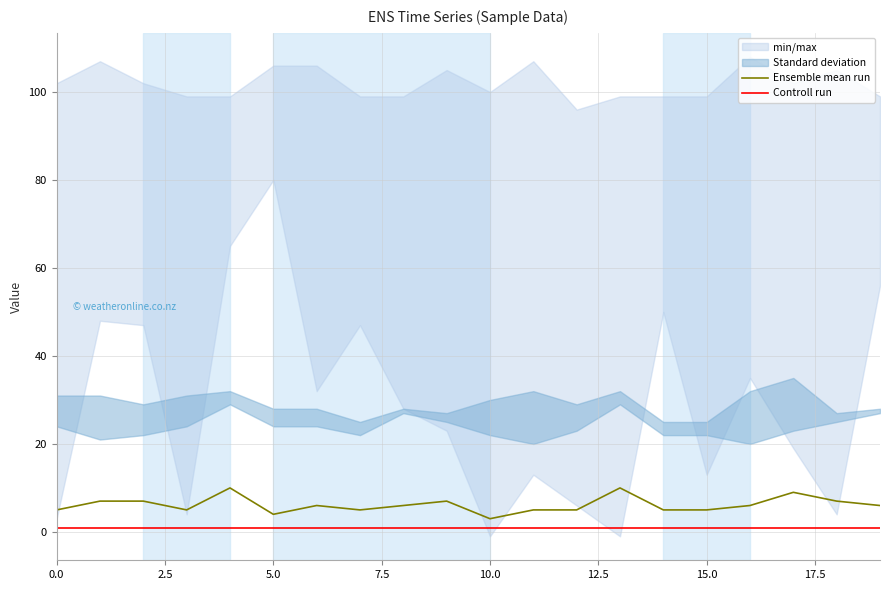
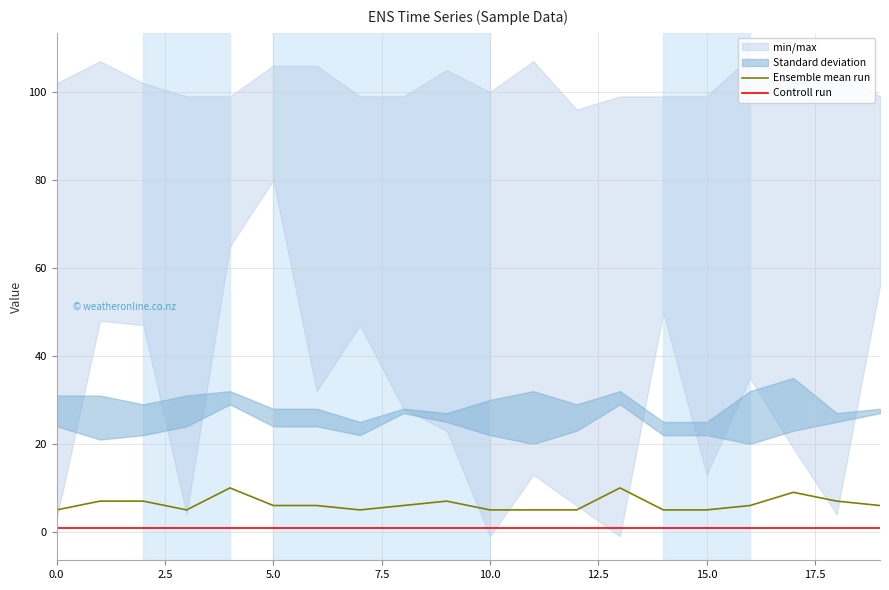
Ensemble mean run, 5.0: 4 -> 6
Ensemble mean run, 10.0: 3 -> 5
